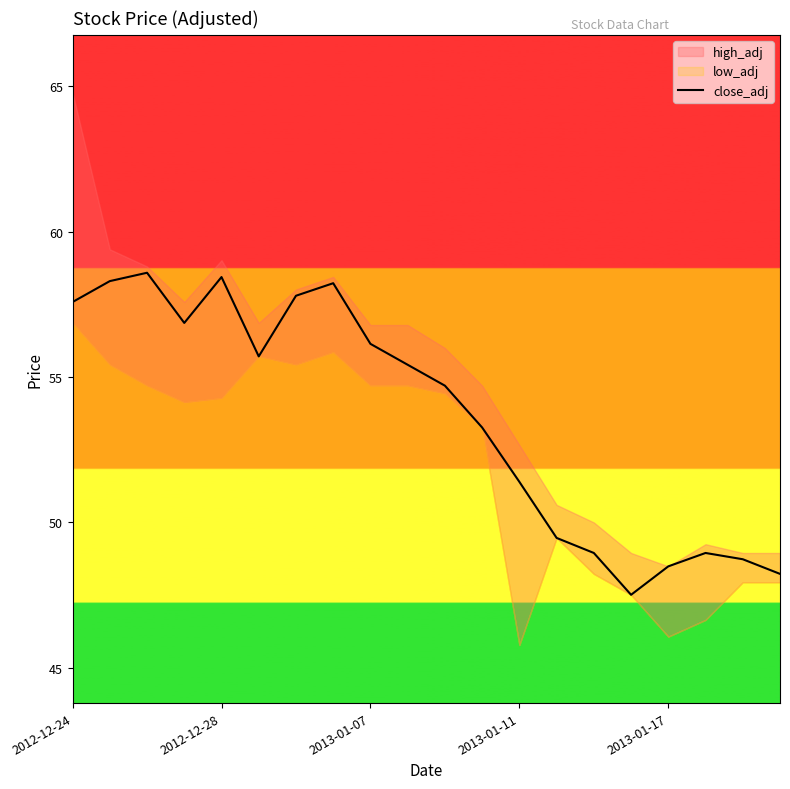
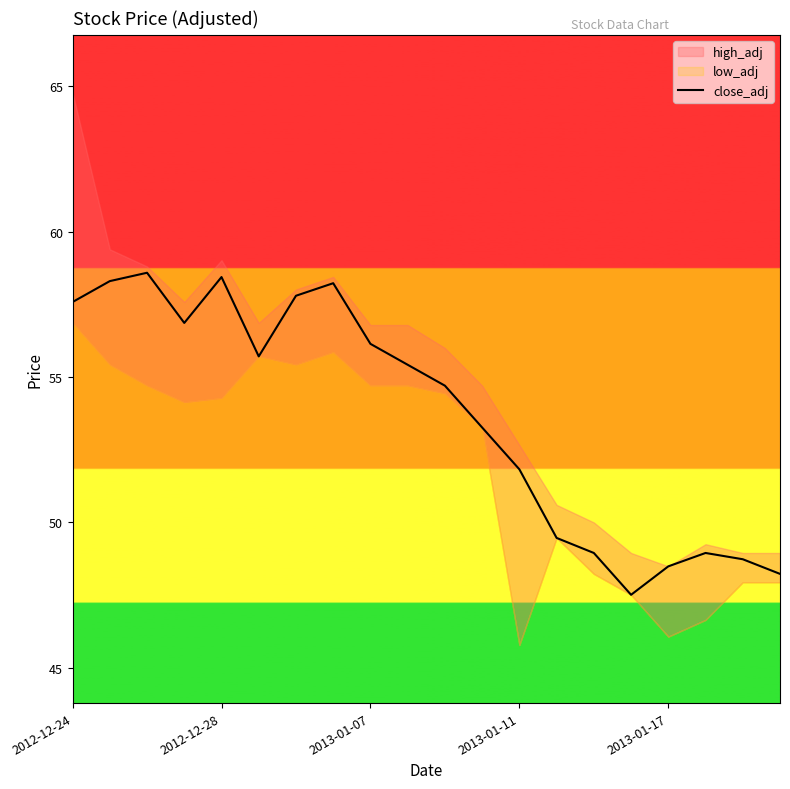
close_adj, 2013-01-11: 51.4 -> 51.8
